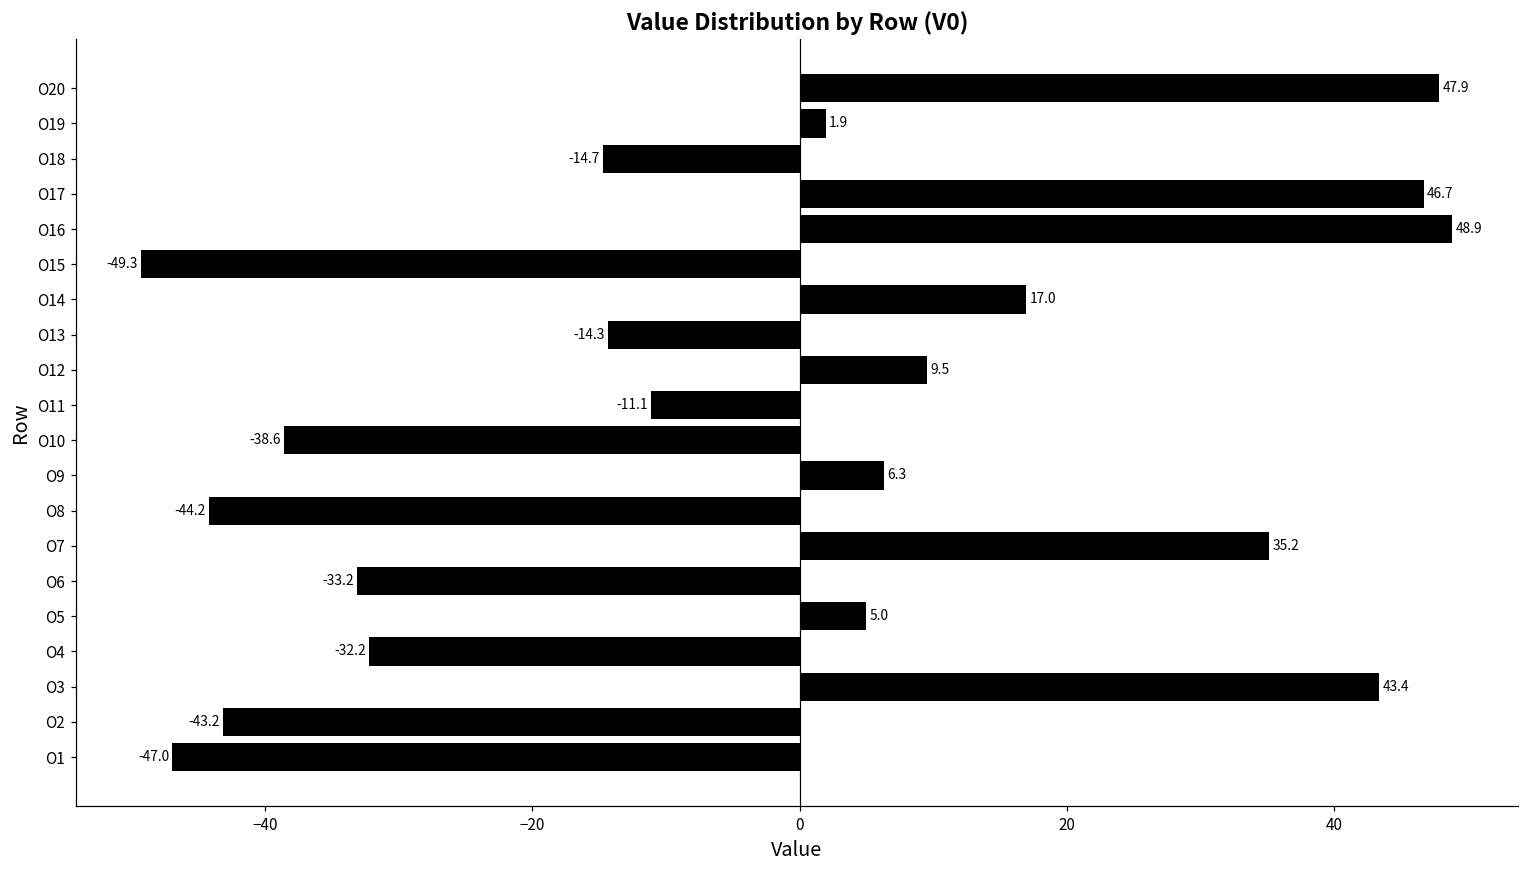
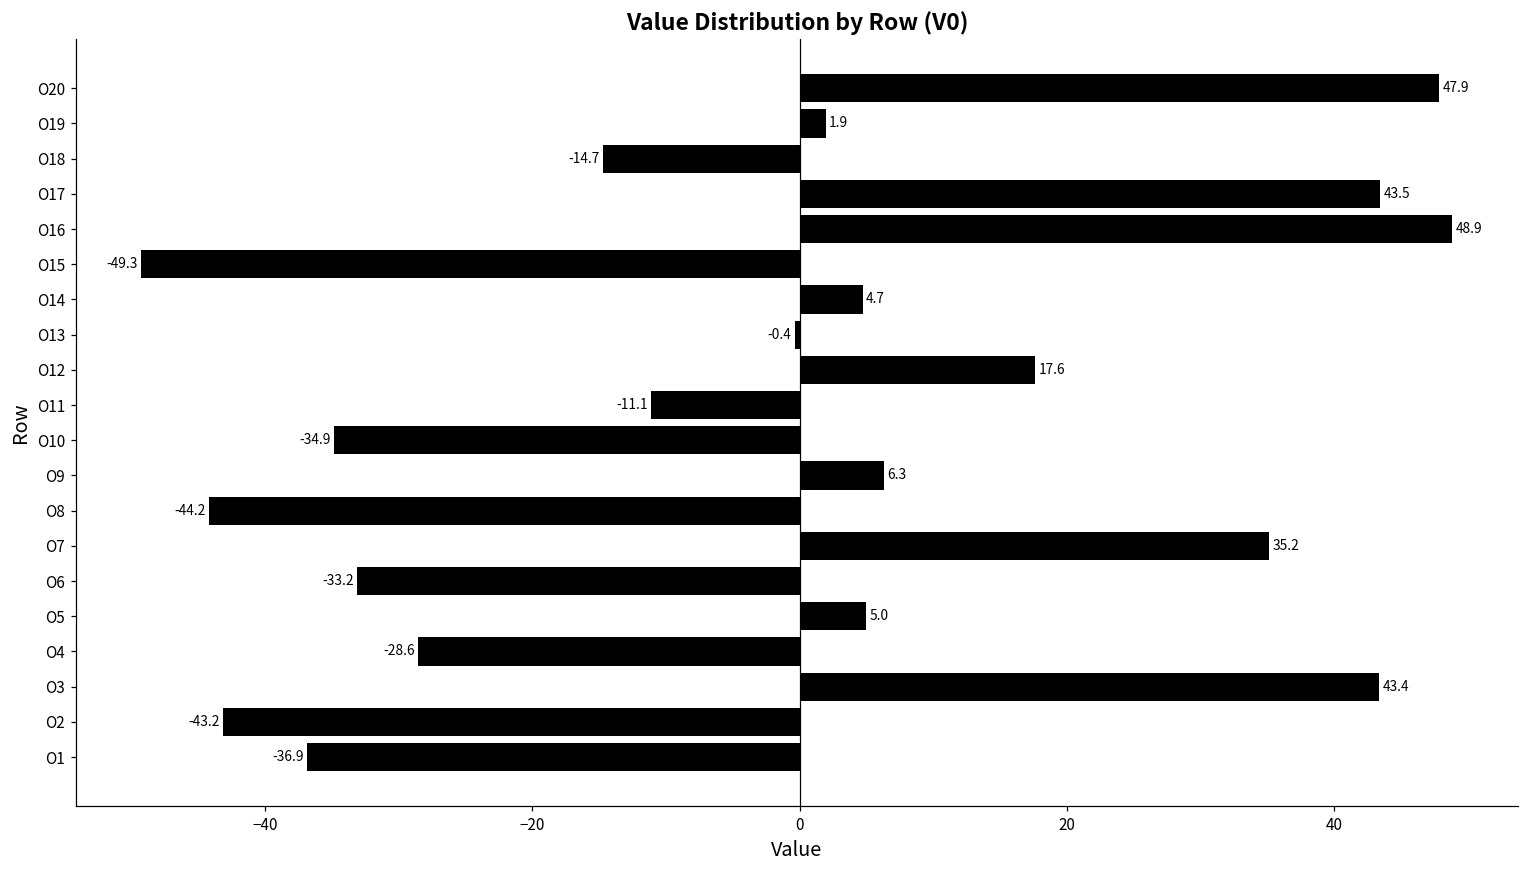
O17: 46.7 -> 43.5
O14: 17.0 -> 4.7
O13: -14.3 -> -0.4
O12: 9.5 -> 17.6
O10: -38.6 -> -34.9
O4: -32.2 -> -28.6
O1: -47.0 -> -36.9
